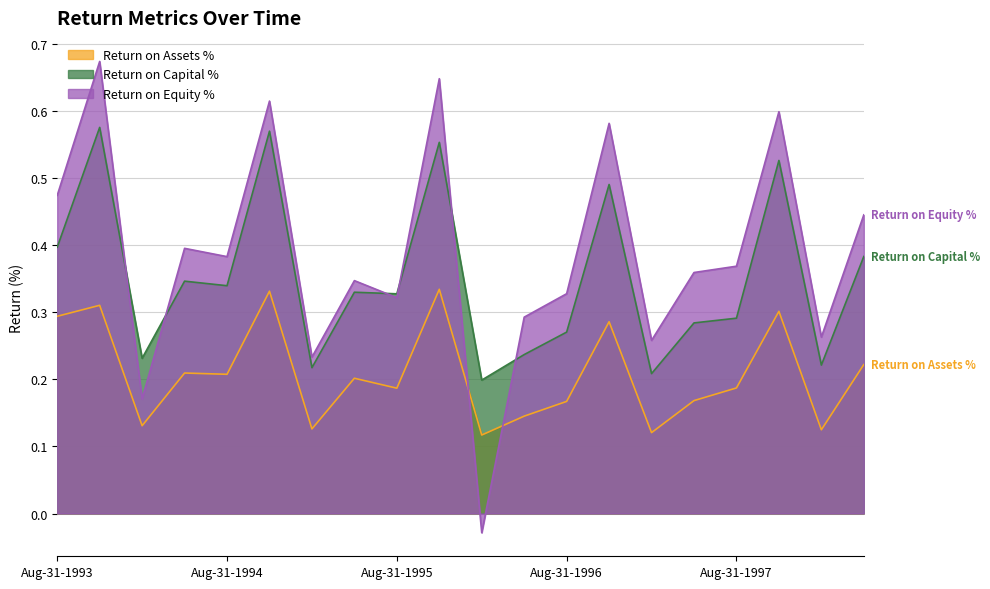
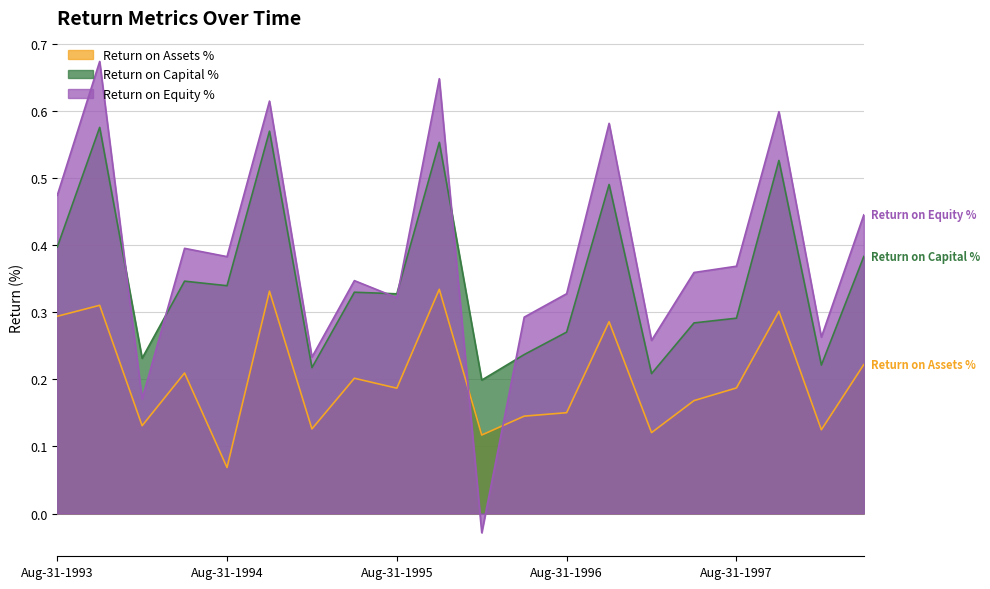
Return on Assets %, Aug-31-1994: 0.21 -> 0.07
Return on Assets %, Aug-31-1996: 0.17 -> 0.15
